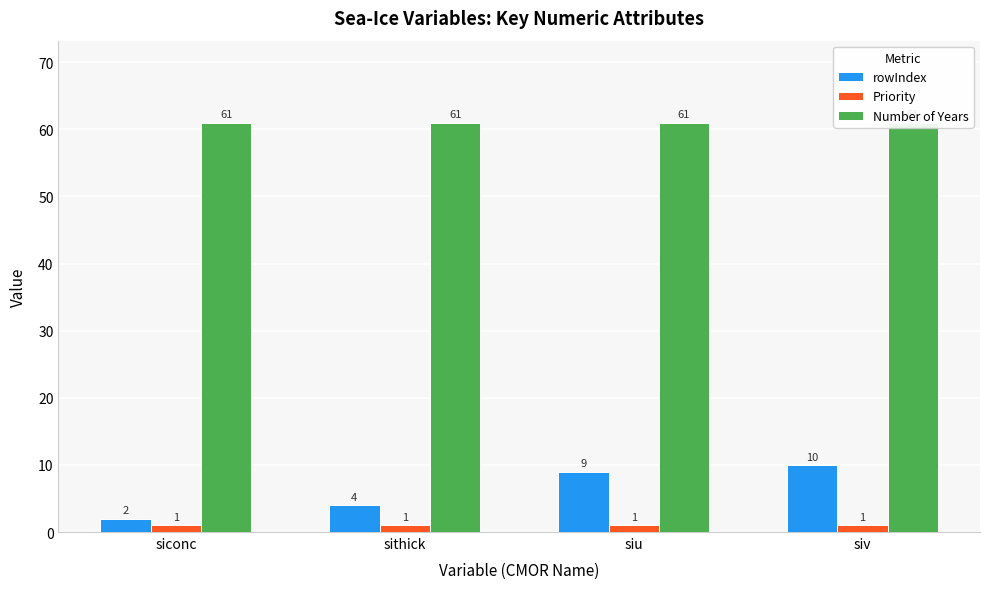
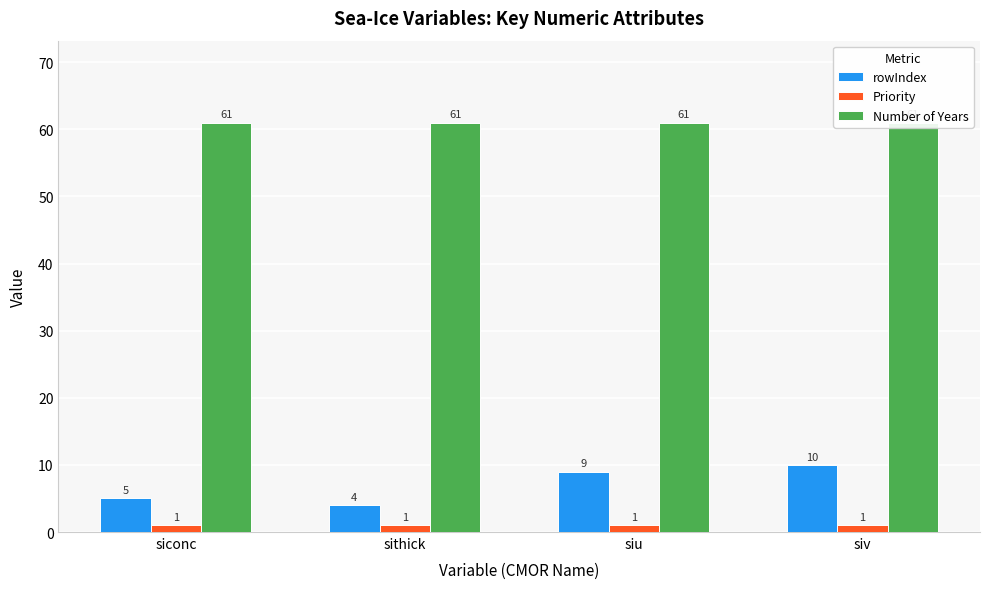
rowIndex, siconc: 2 -> 5
